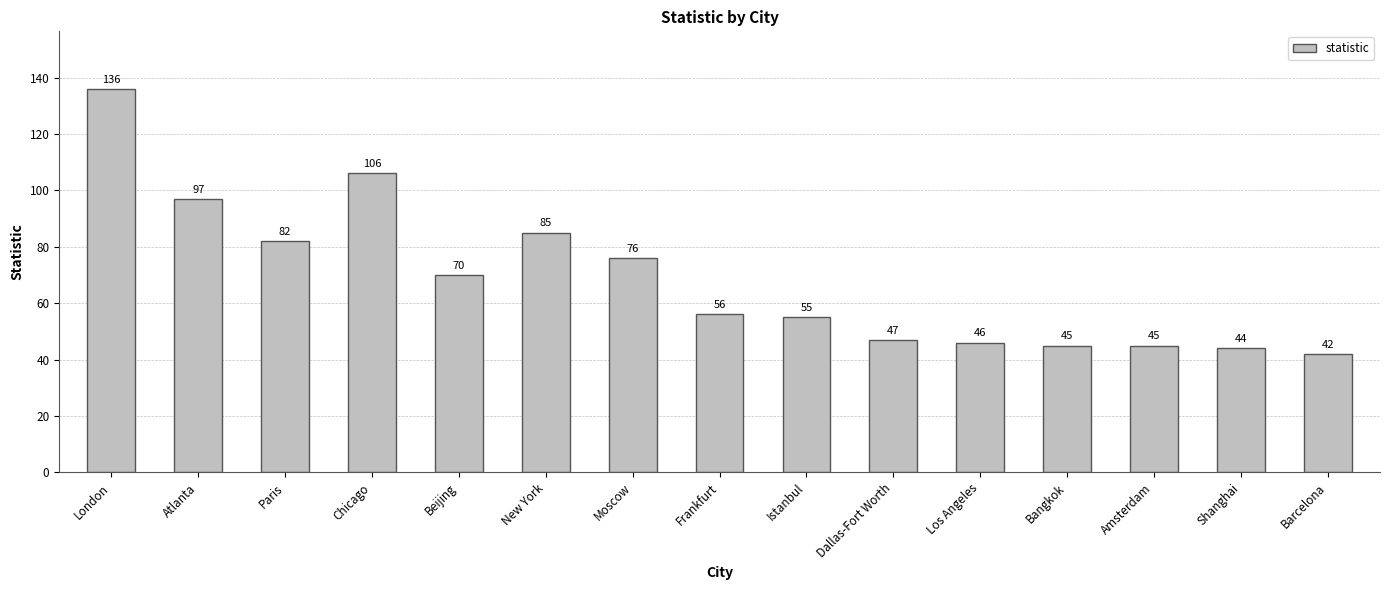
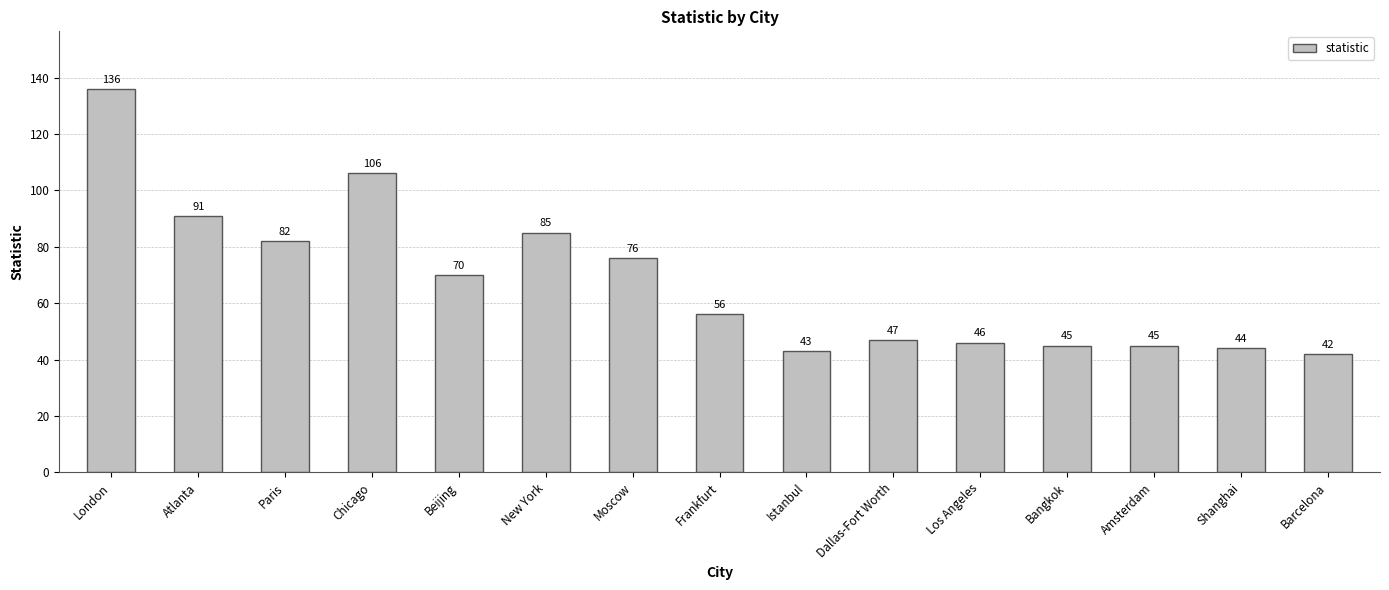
Atlanta: 97 -> 91
Istanbul: 55 -> 43
